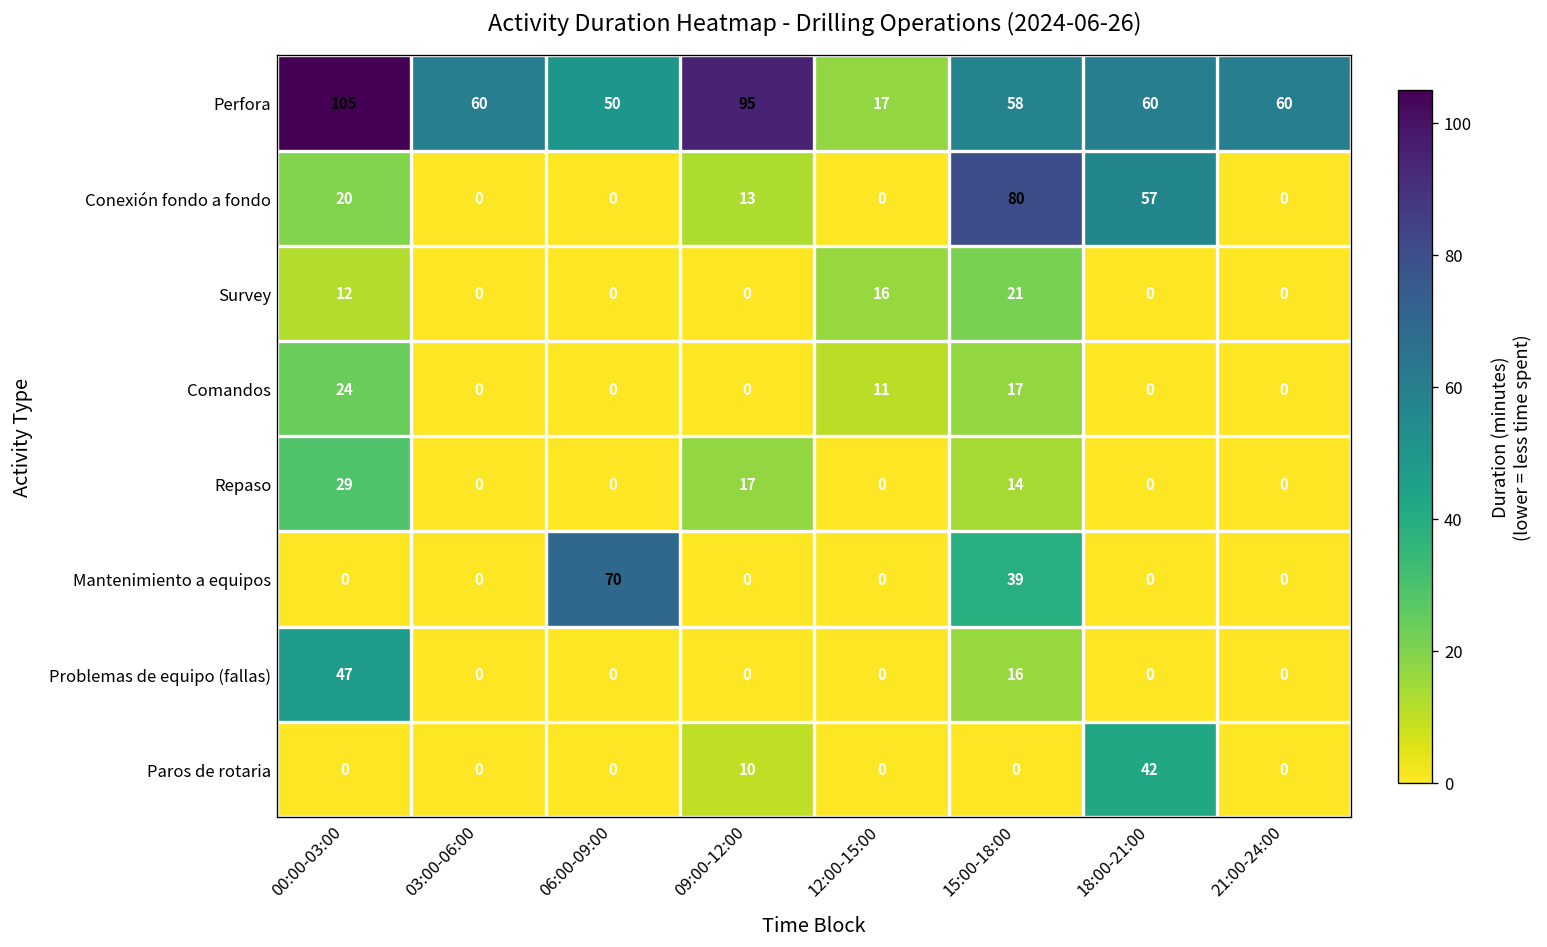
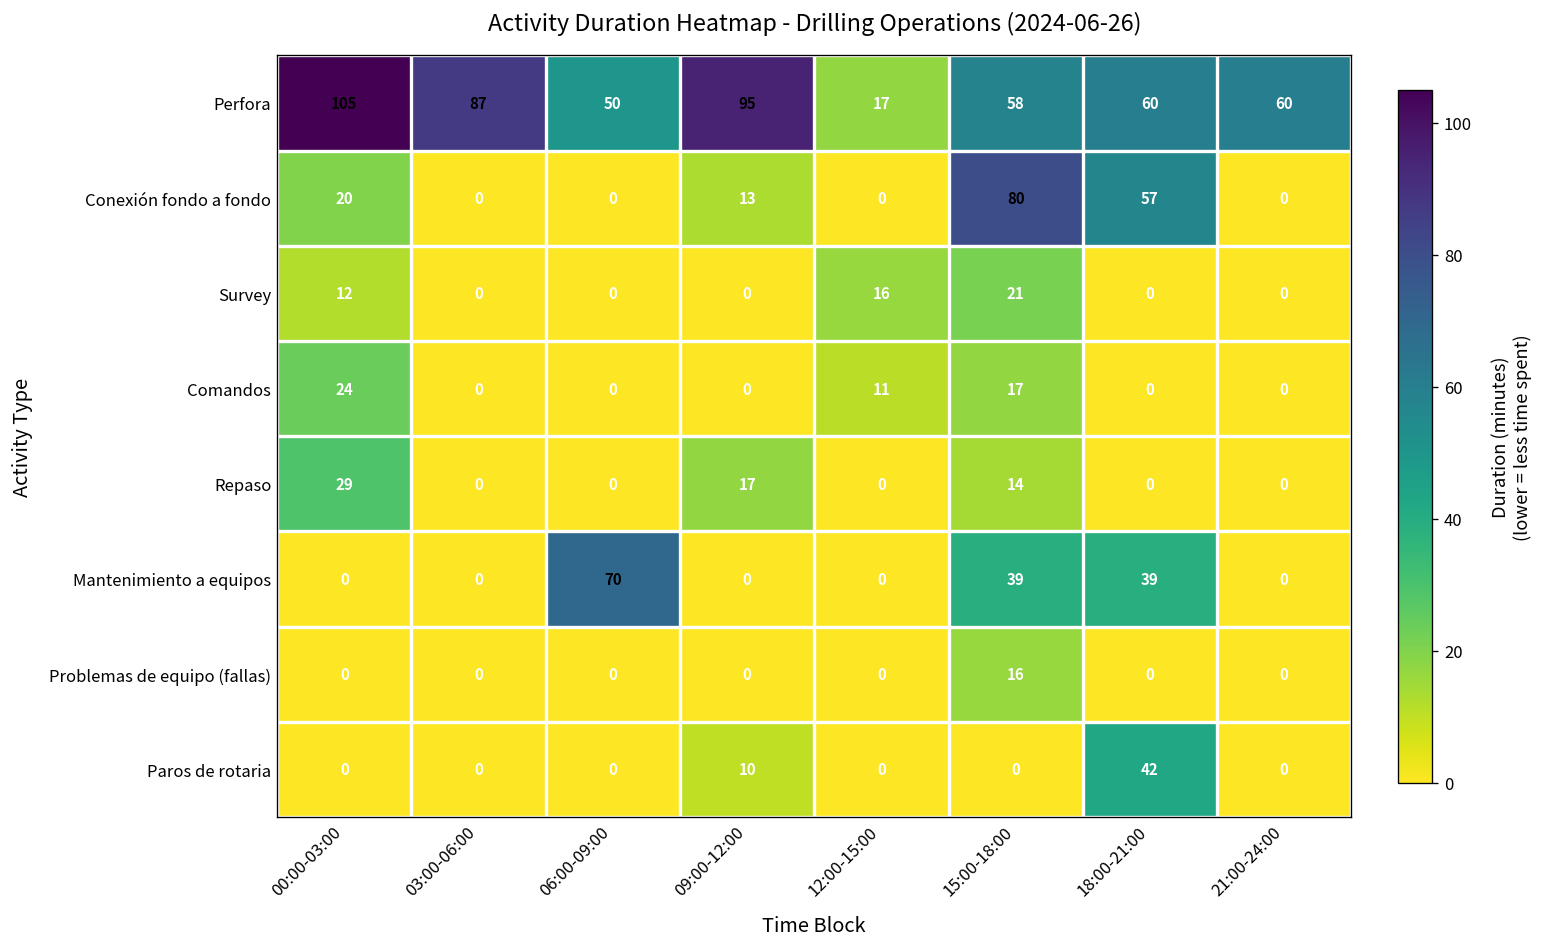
Perfora, 03:00-06:00: 60 -> 87
Mantenimiento a equipos, 18:00-21:00: 0 -> 39
Problemas de equipo (fallas), 00:00-03:00: 47 -> 0
